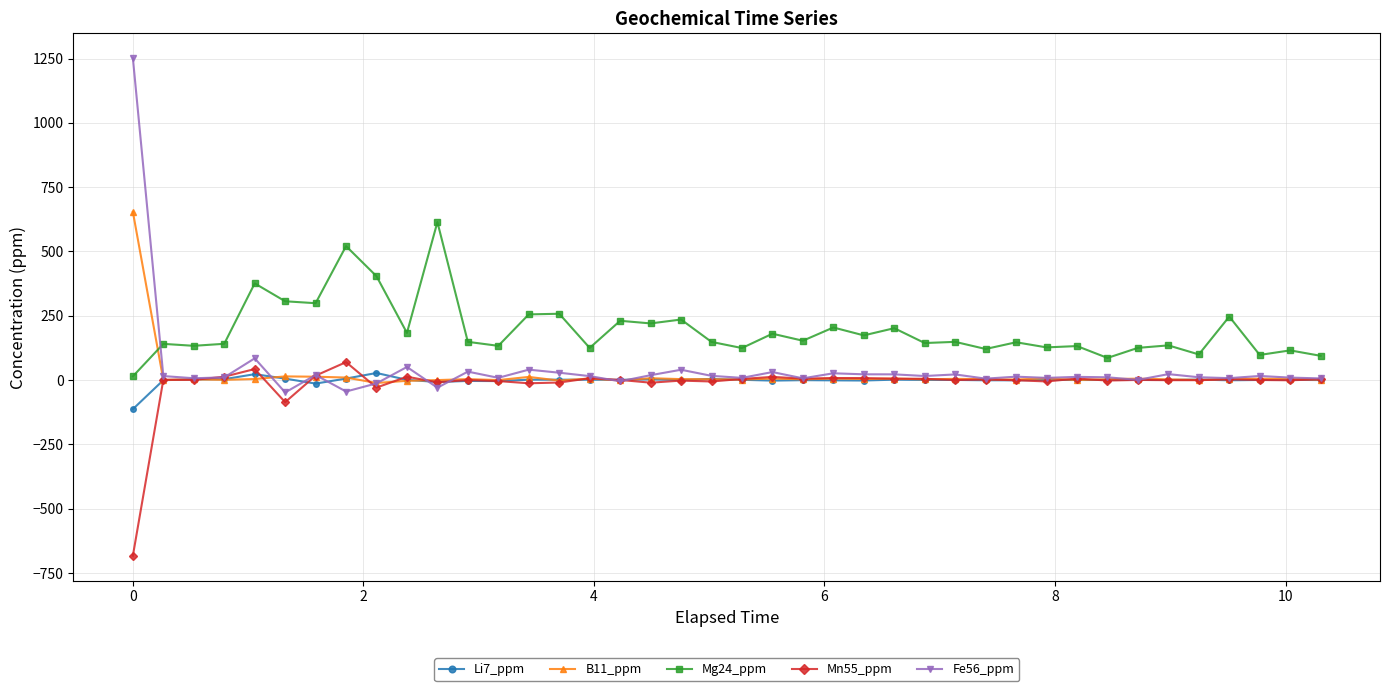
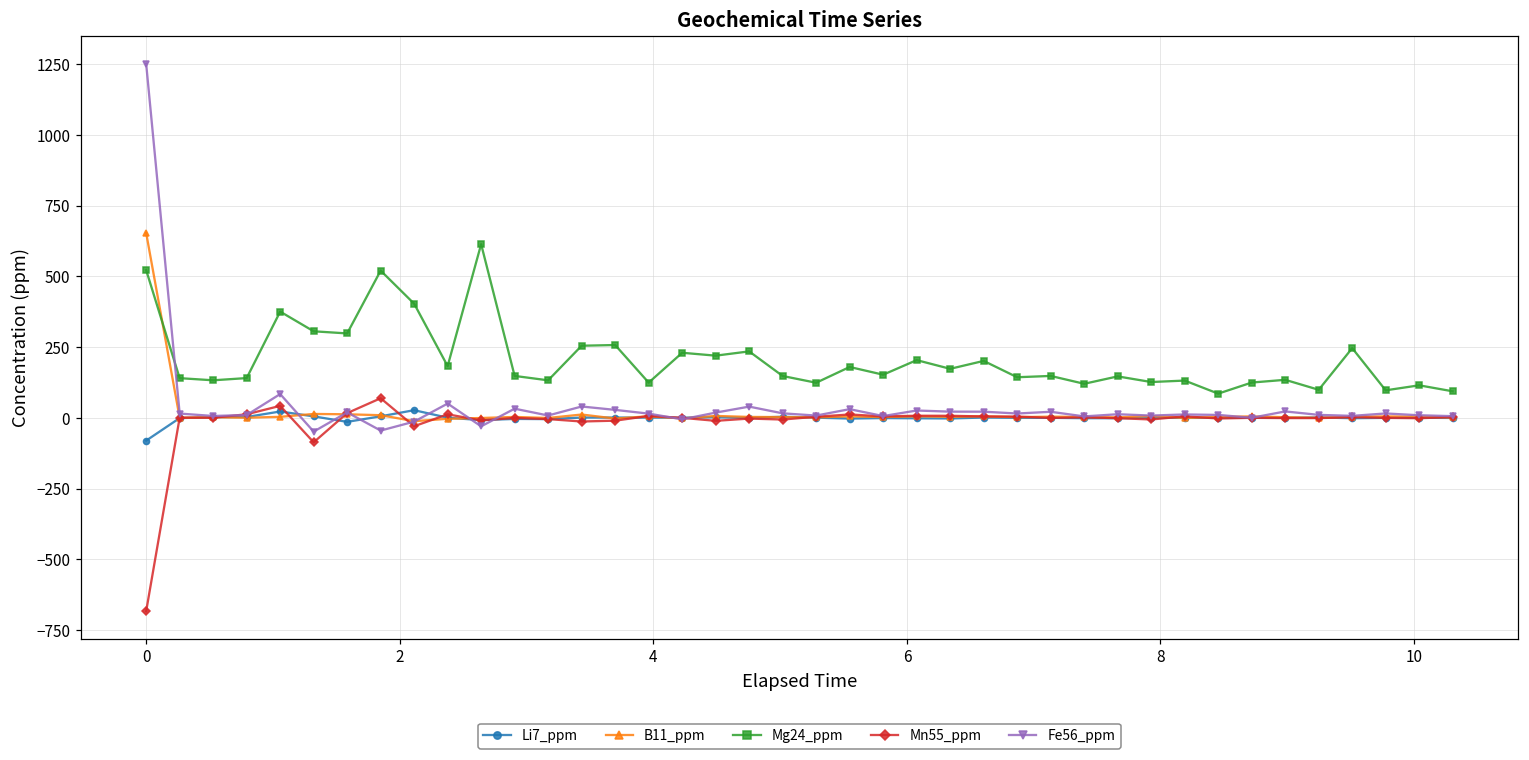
Li7_ppm, 0: -110 -> -80
Mg24_ppm, 0: 10 -> 520
